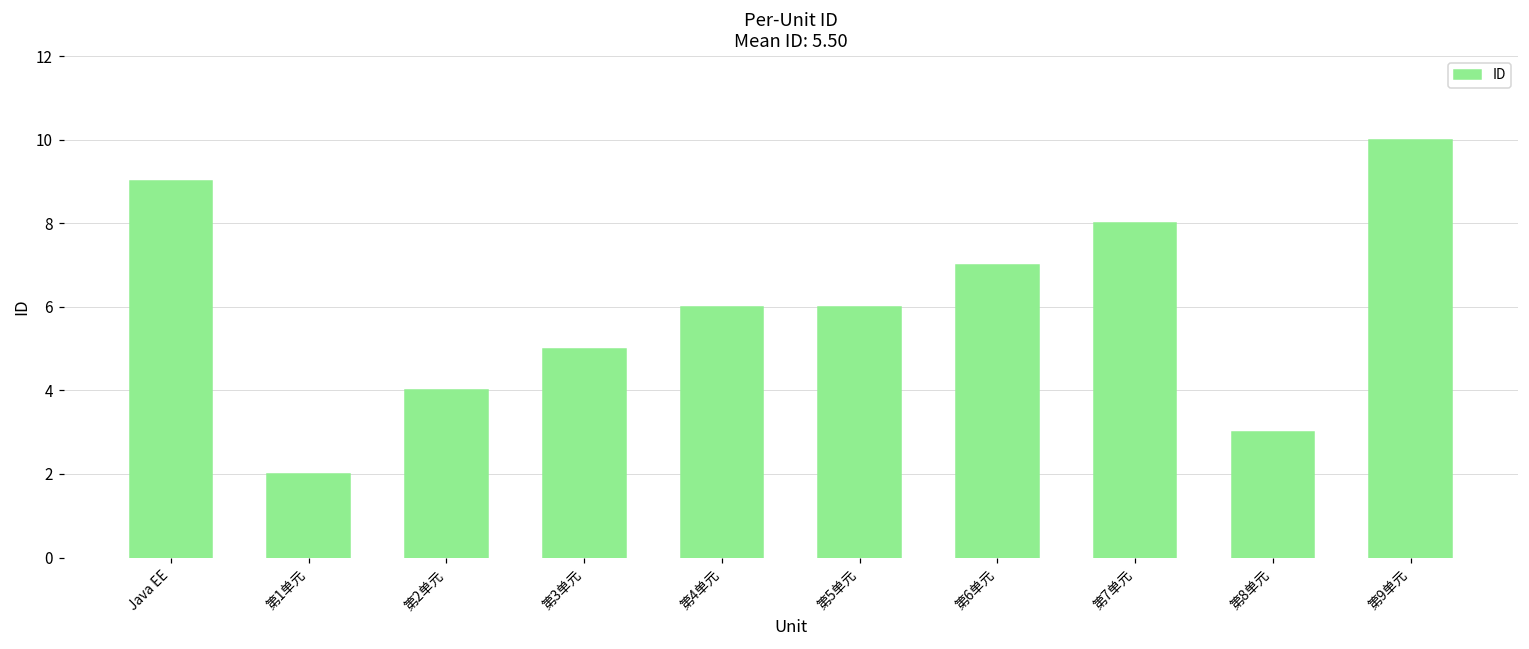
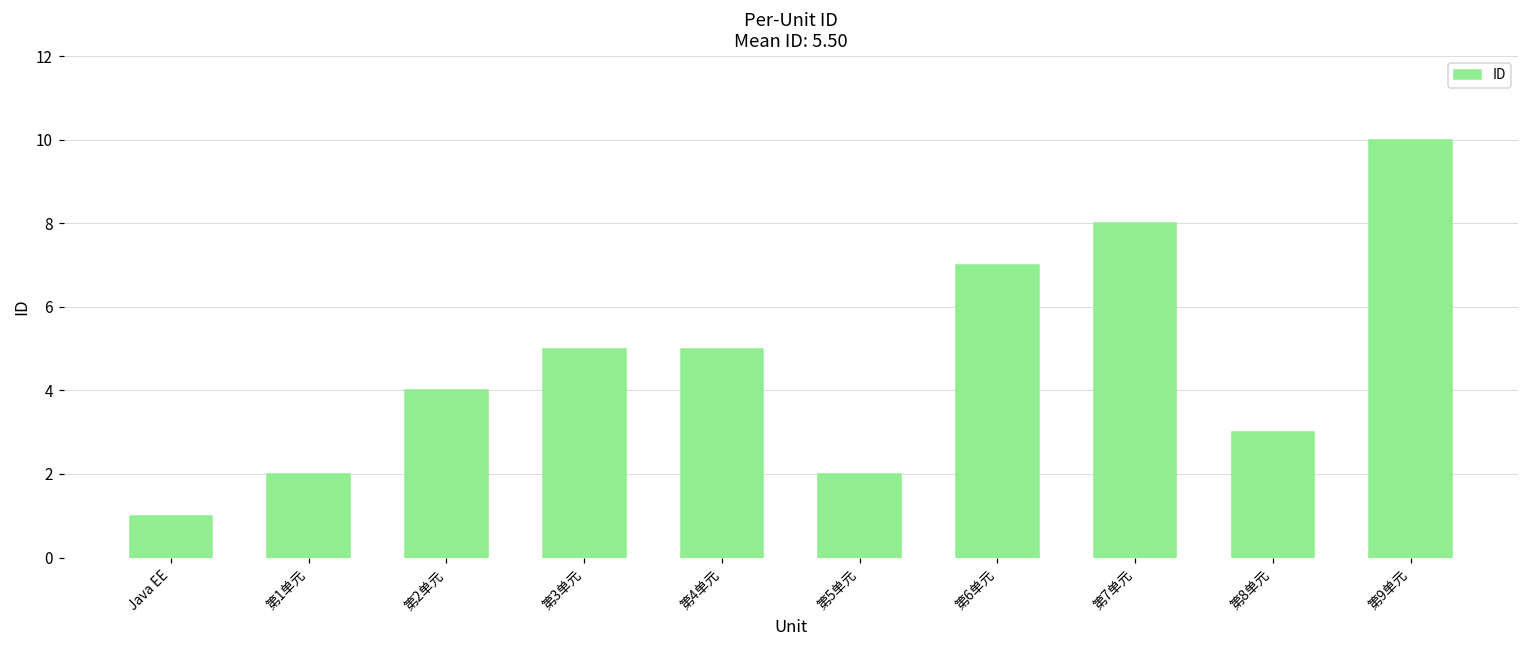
Java EE: 9 -> 1
第4单元: 6 -> 5
第5单元: 6 -> 2
